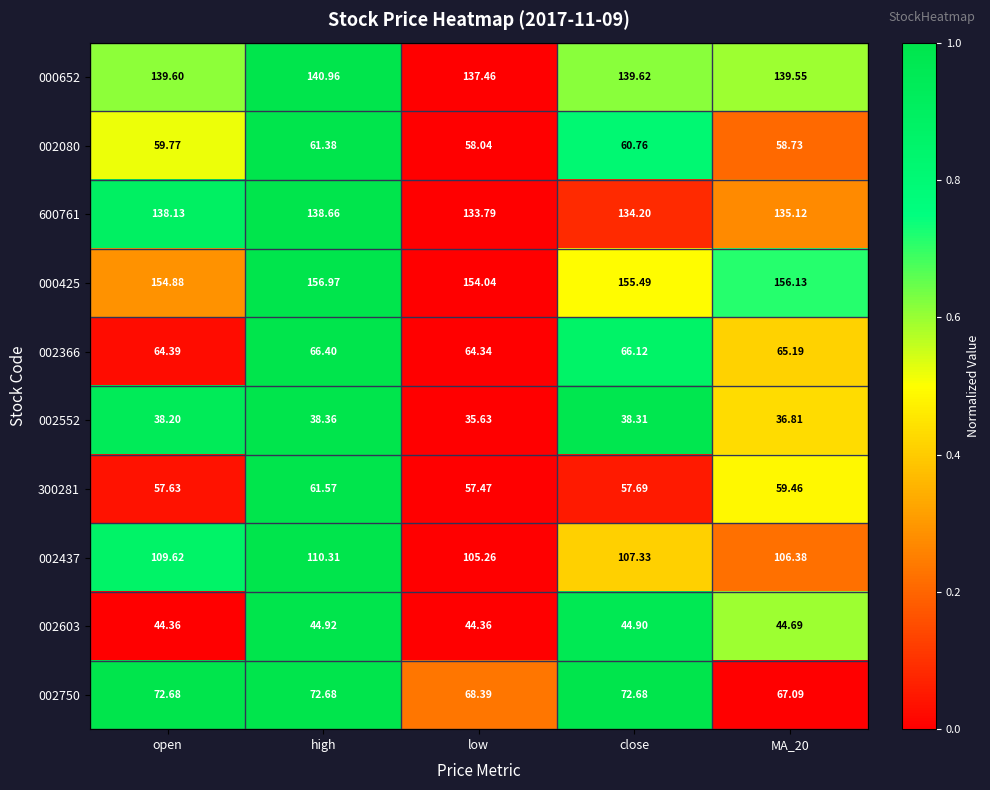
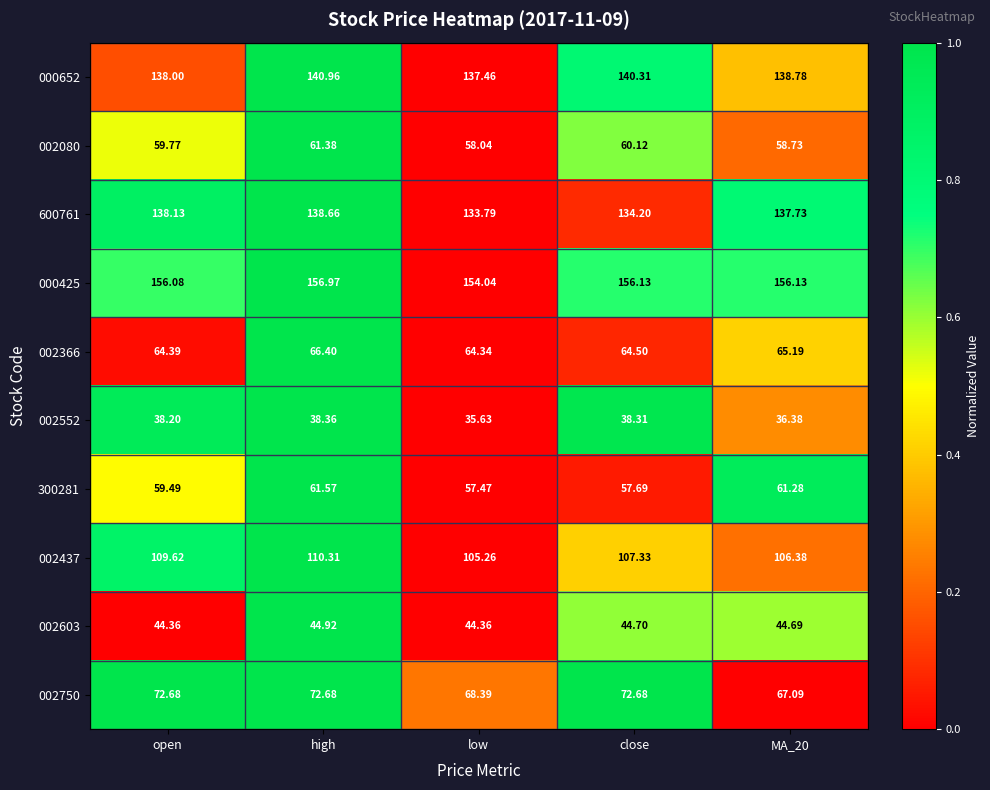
000652, open: 139.60 -> 138.00
000652, close: 139.62 -> 140.31
000652, MA_20: 139.55 -> 138.78
002080, close: 60.76 -> 60.12
600761, MA_20: 135.12 -> 137.73
000425, open: 154.88 -> 156.08
000425, close: 155.49 -> 156.13
002366, close: 66.12 -> 64.50
002552, MA_20: 36.81 -> 36.38
300281, open: 57.63 -> 59.49
300281, MA_20: 59.46 -> 61.28
002603, close: 44.90 -> 44.70
